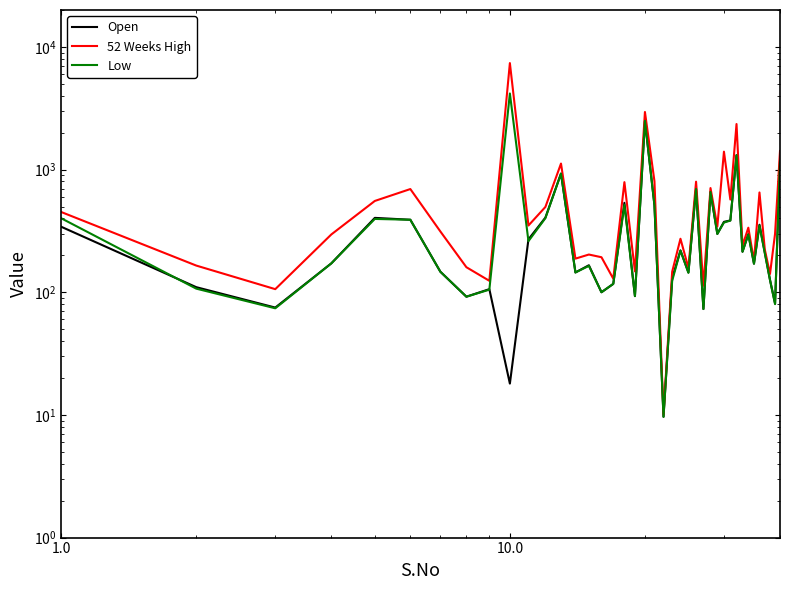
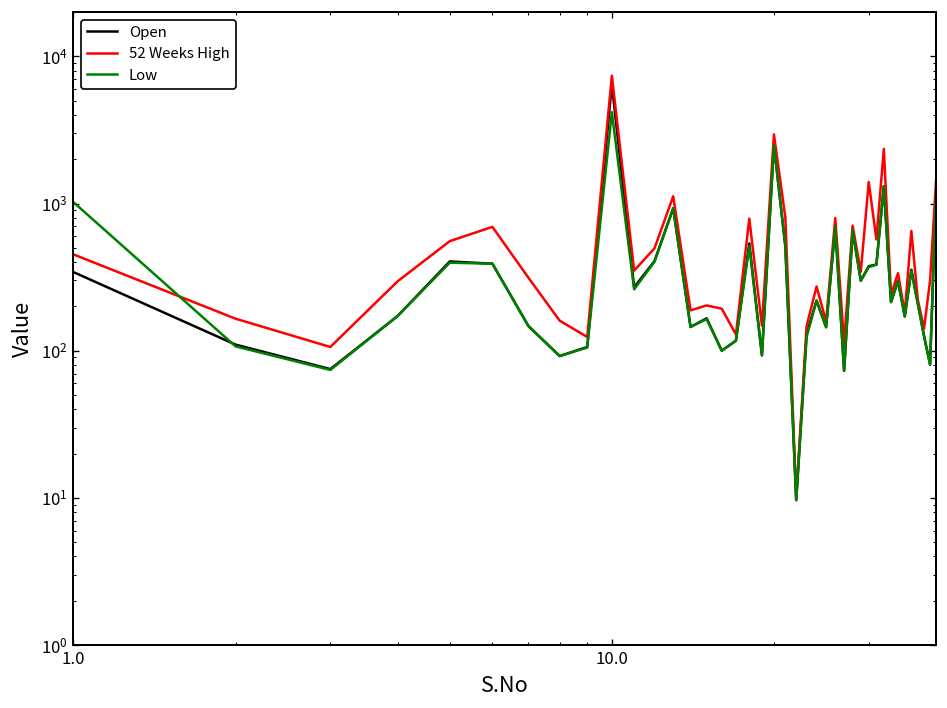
Low, 1.0: 400 -> 1000
Open, 10.0: 18 -> 6000
